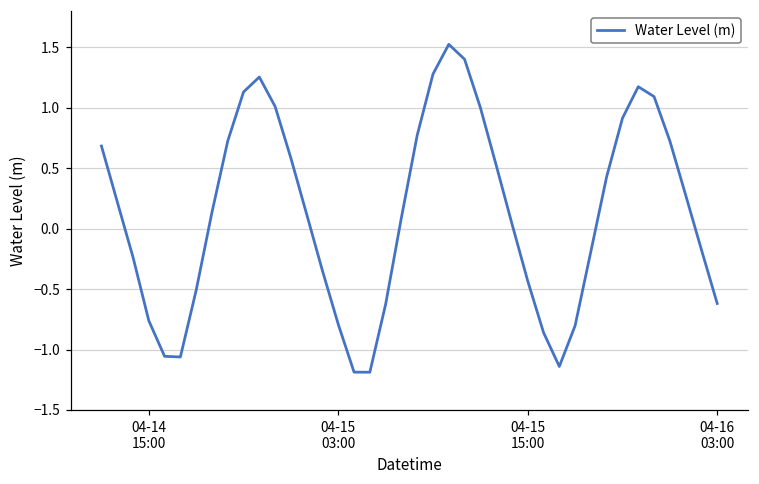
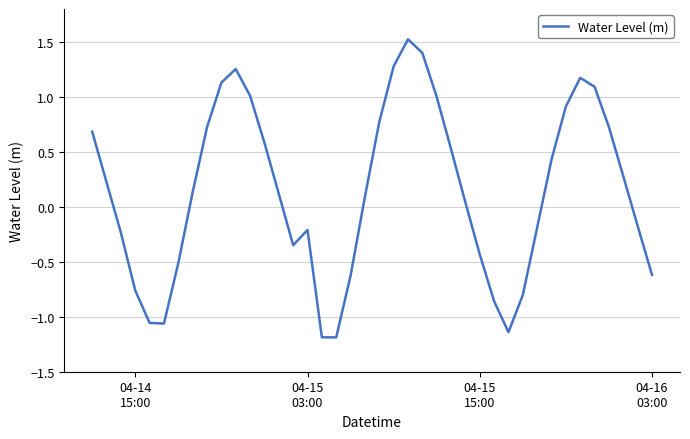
04-15 03:00: -0.79 -> -0.21
